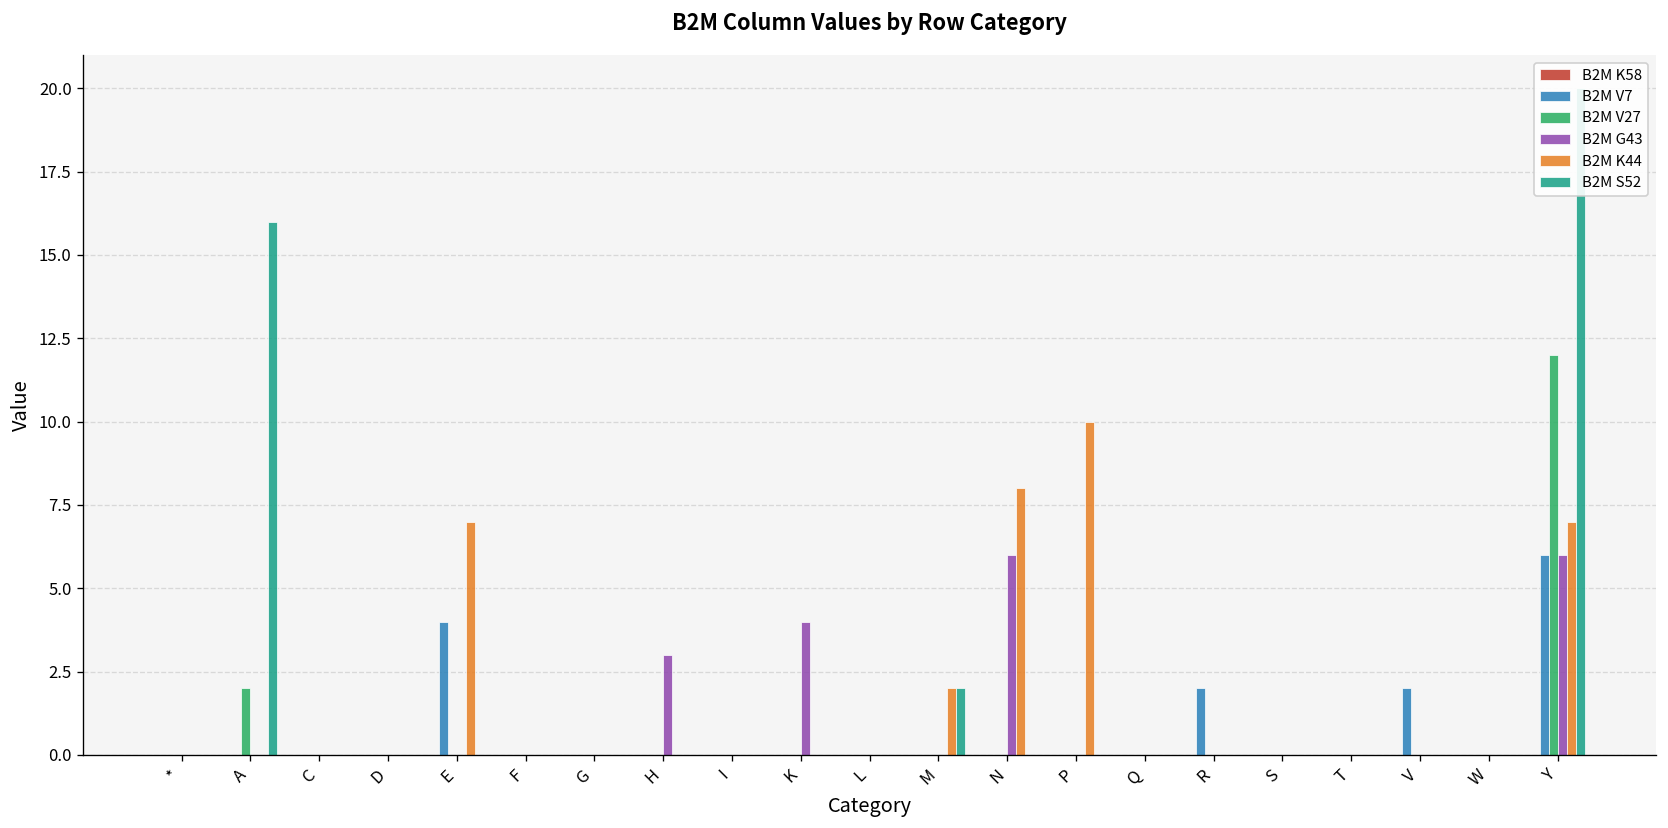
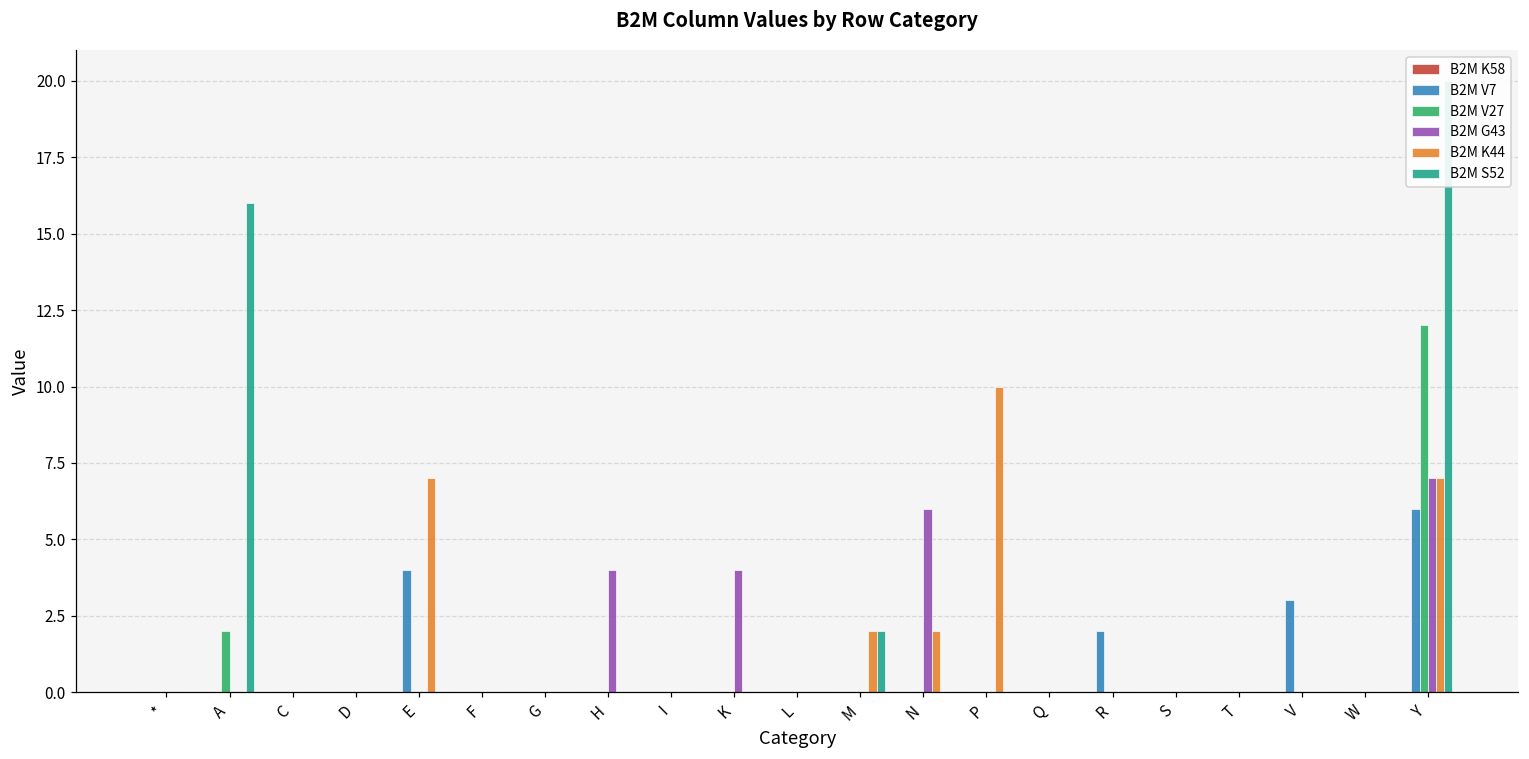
B2M G43, H: 3 -> 4
B2M K44, N: 8 -> 2
B2M V7, V: 2 -> 3
B2M G43, Y: 6 -> 7
